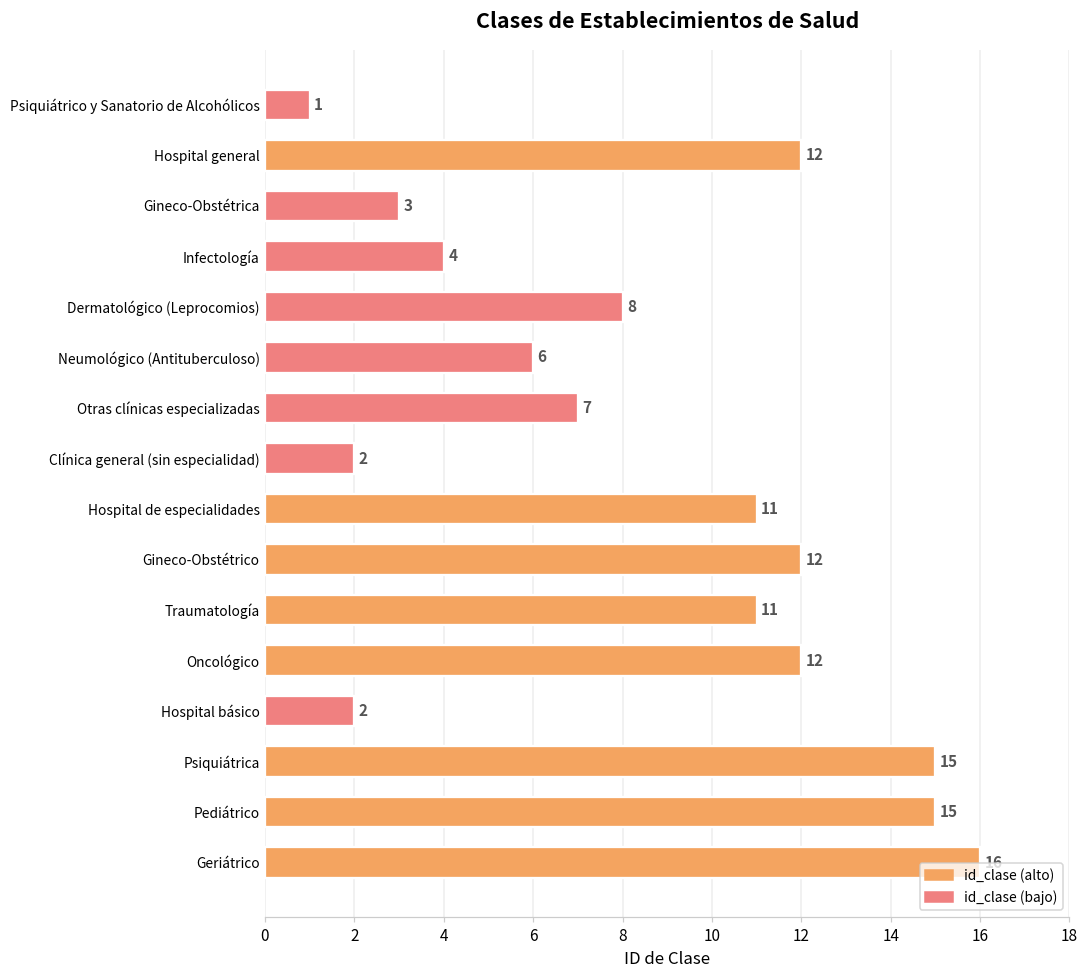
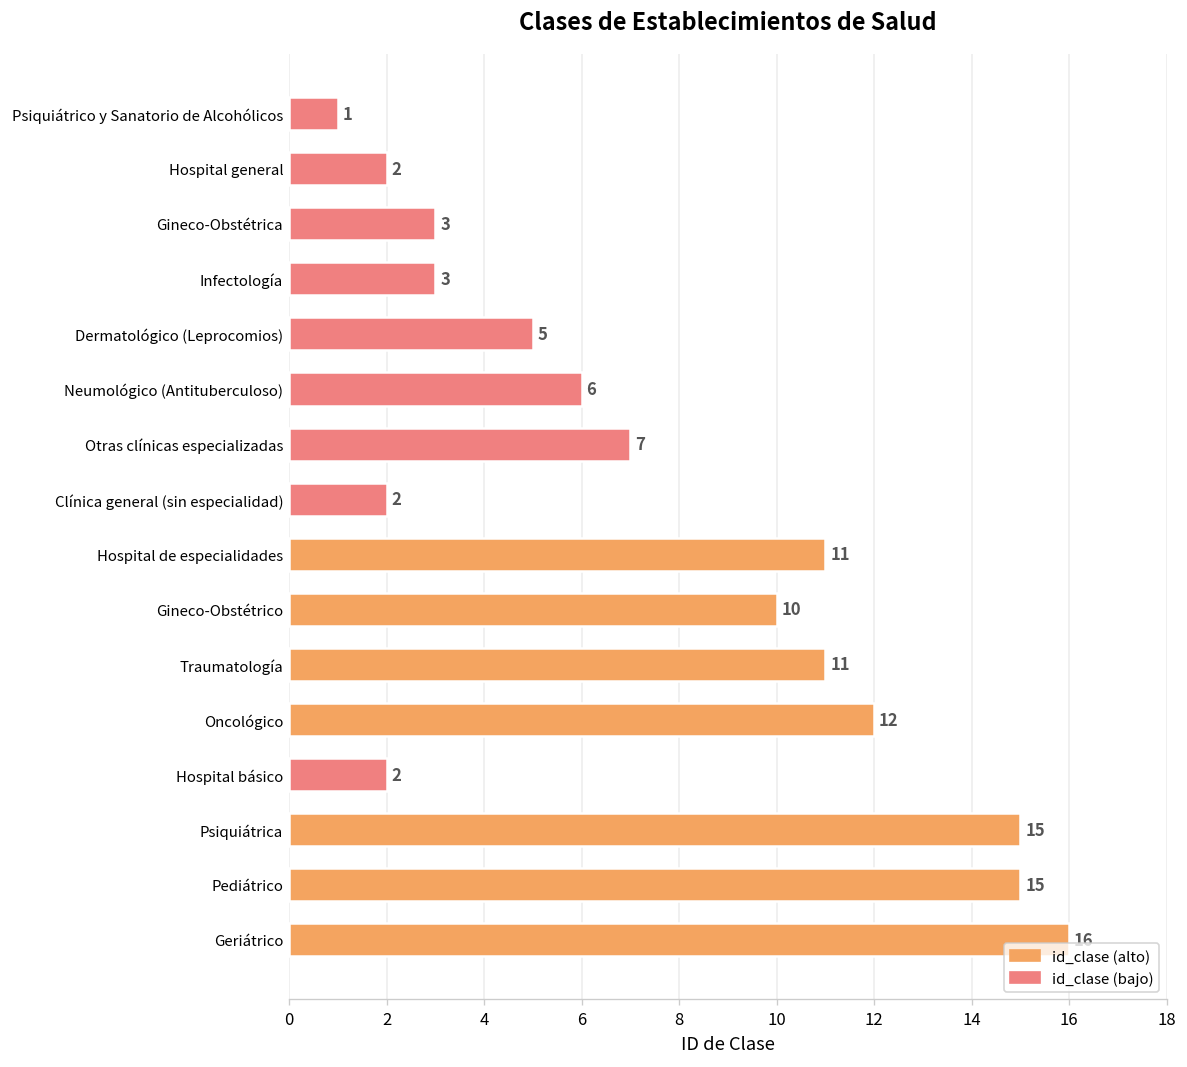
Hospital general: 12 -> 2
Infectología: 4 -> 3
Dermatológico (Leprocomios): 8 -> 5
Gineco-Obstétrico: 12 -> 10
